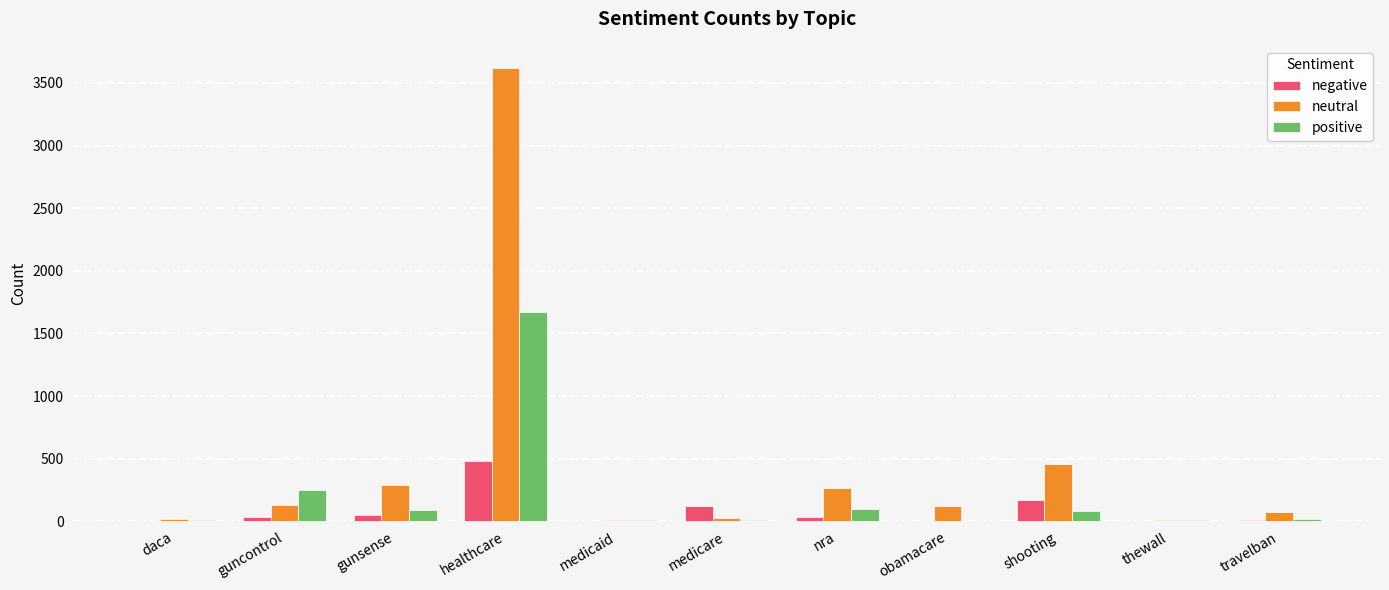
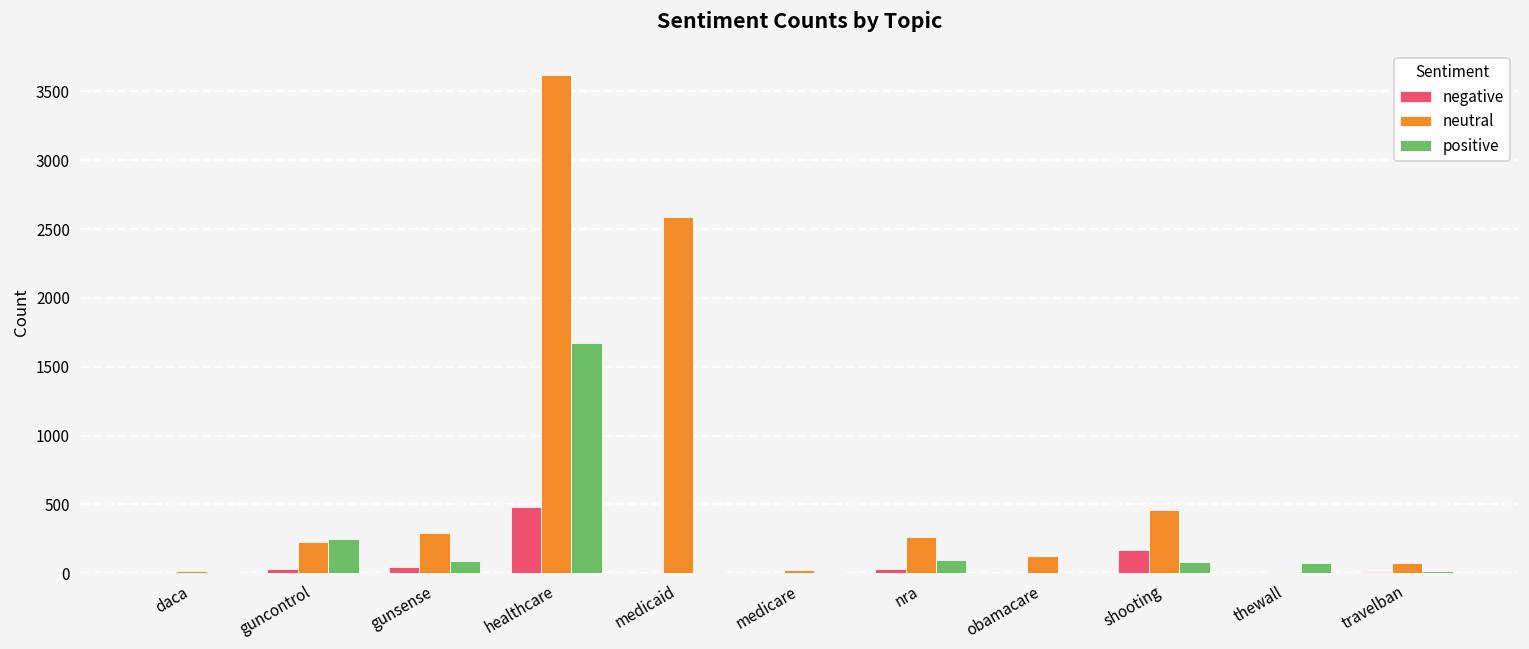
neutral, guncontrol: 130 -> 230
neutral, medicaid: 10 -> 2580
negative, medicare: 120 -> 0
positive, thewall: 10 -> 80
